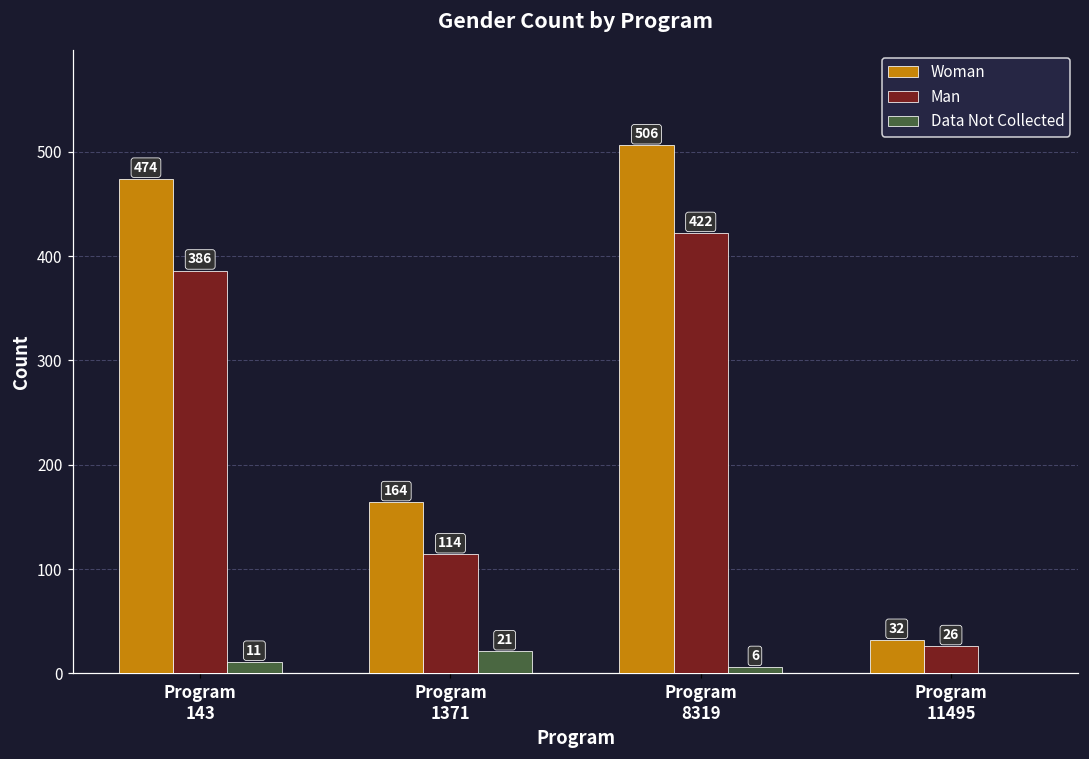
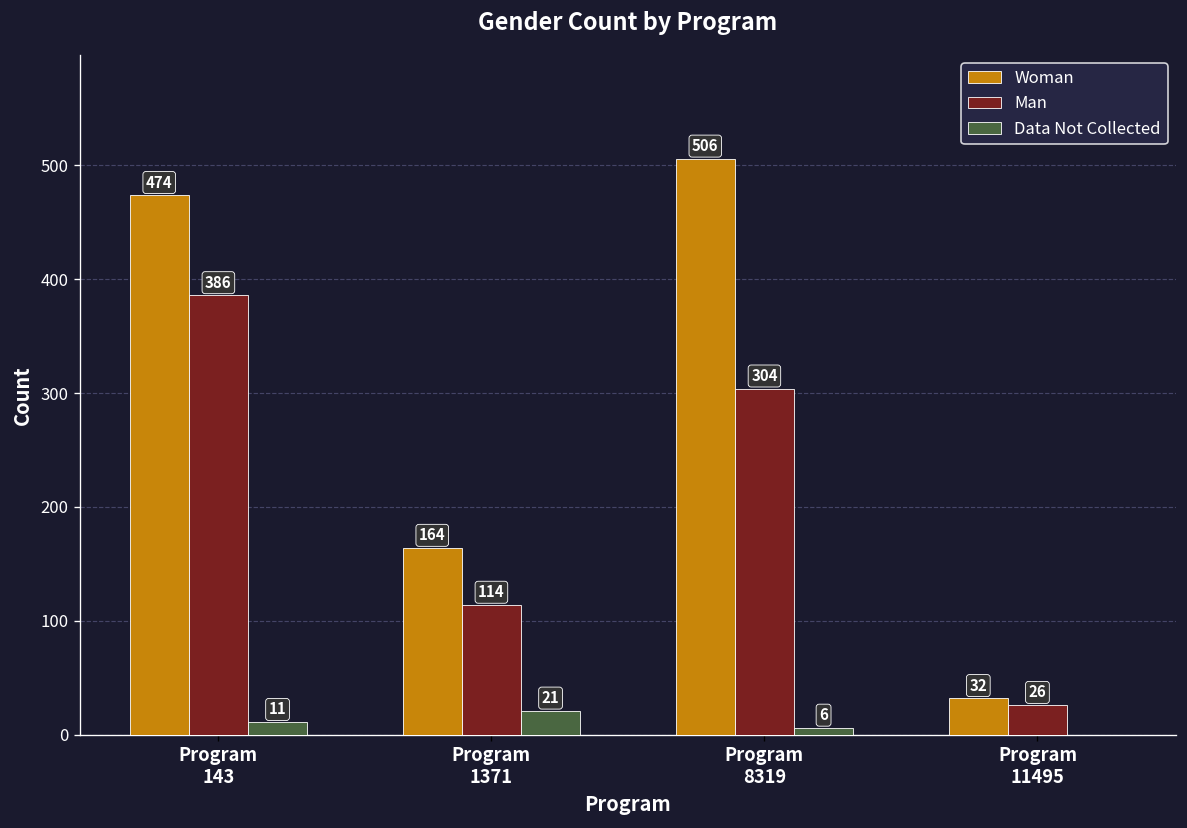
Man, Program 8319: 422 -> 304
